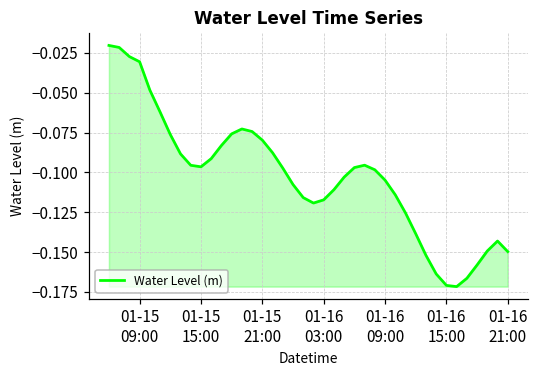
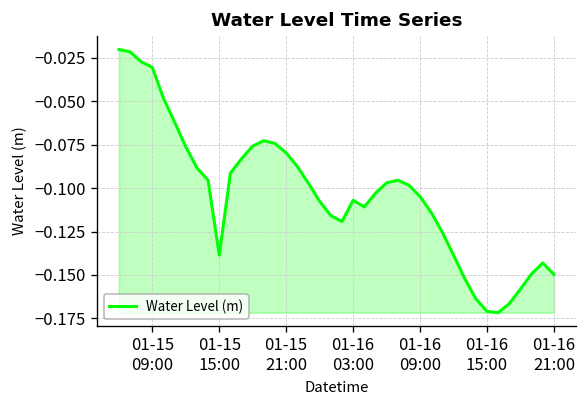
01-15 15:00: -0.096 -> -0.139
01-16 03:00: -0.117 -> -0.107
